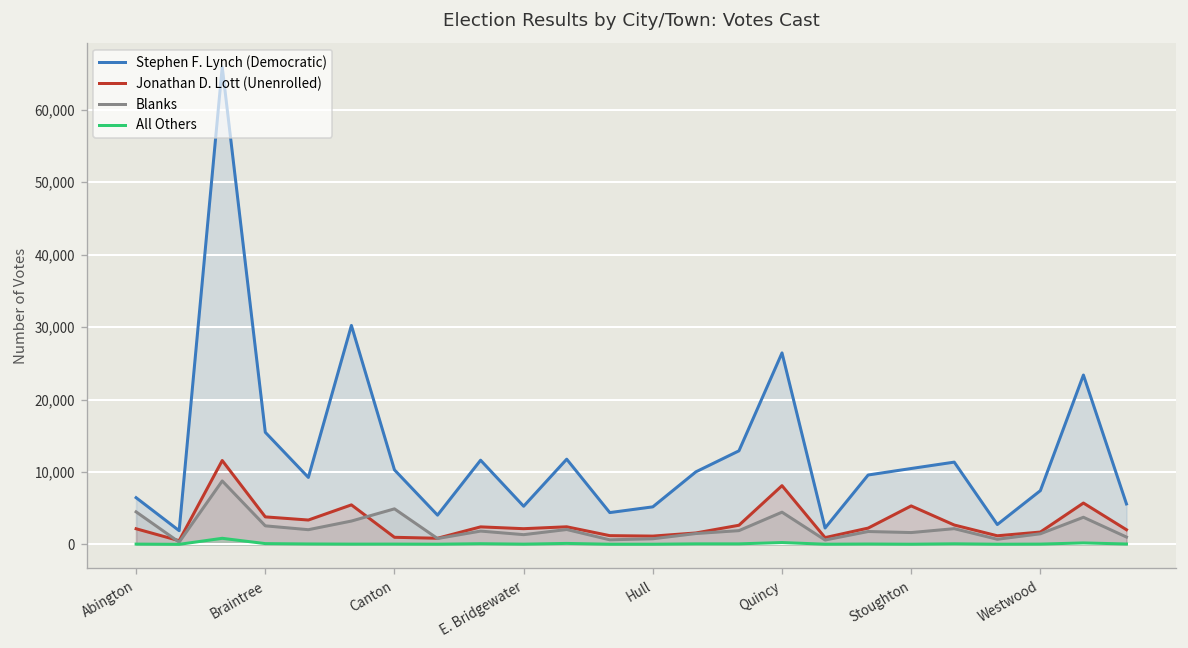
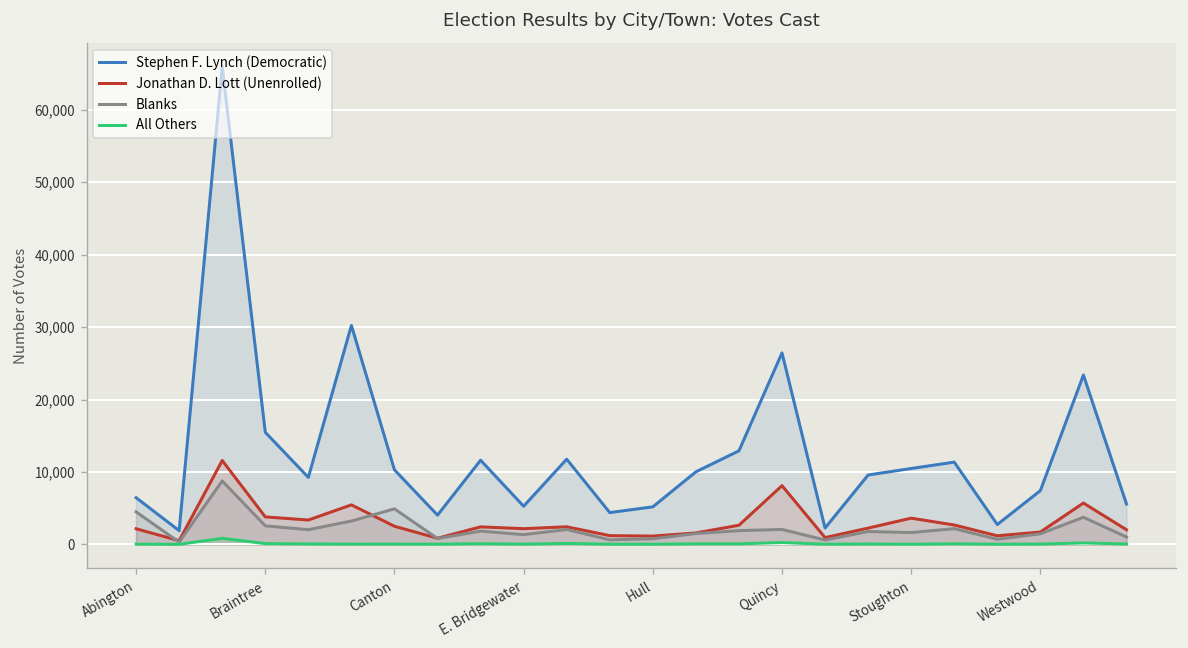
Jonathan D. Lott (Unenrolled), Canton: 1,000 -> 3,000
Blanks, Quincy: 4,000 -> 2,000
Jonathan D. Lott (Unenrolled), Stoughton: 5,000 -> 4,000
